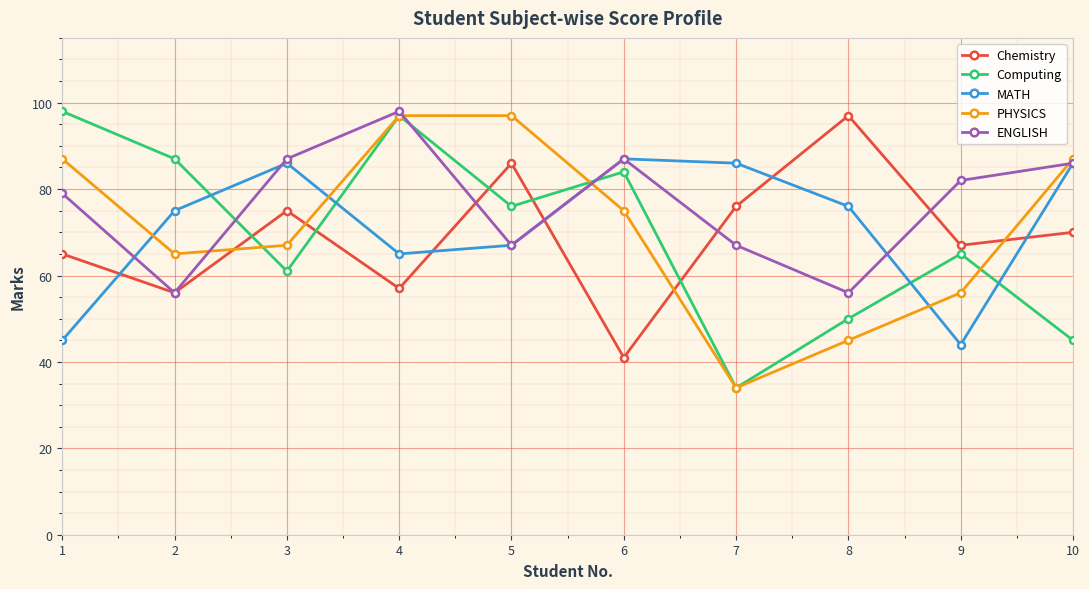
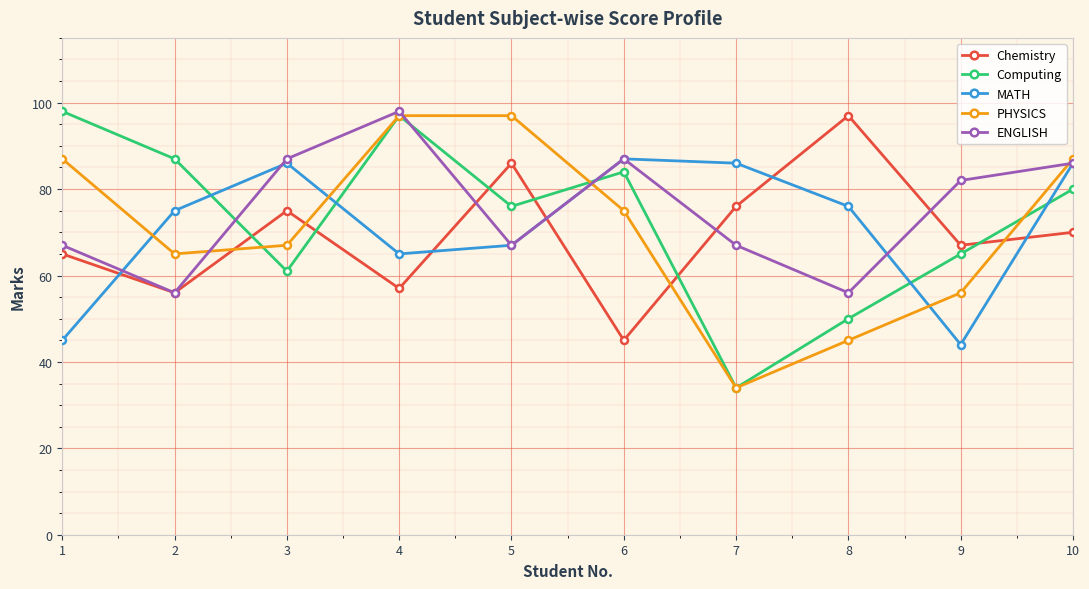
ENGLISH, 1: 79 -> 67
Chemistry, 6: 41 -> 45
Computing, 10: 45 -> 80
